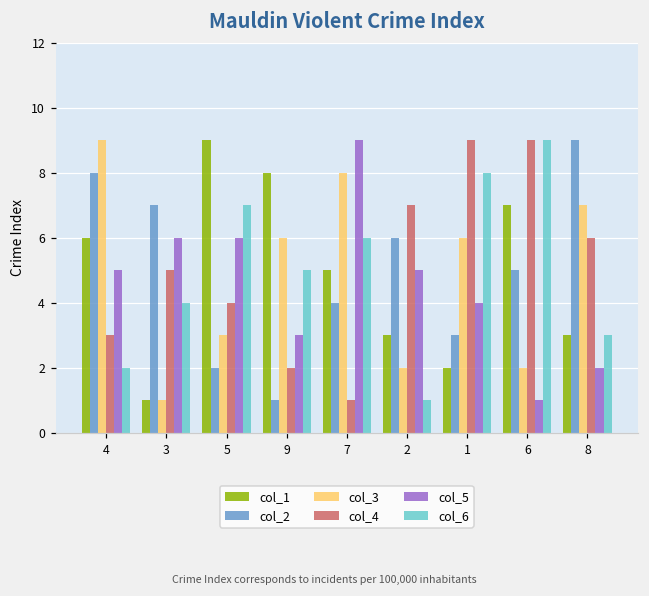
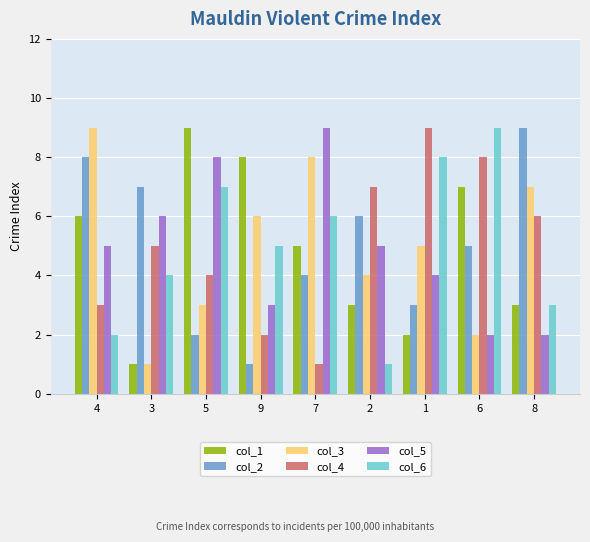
col_5, 5: 6 -> 8
col_3, 2: 2 -> 4
col_3, 1: 6 -> 5
col_4, 6: 9 -> 8
col_5, 6: 1 -> 2
